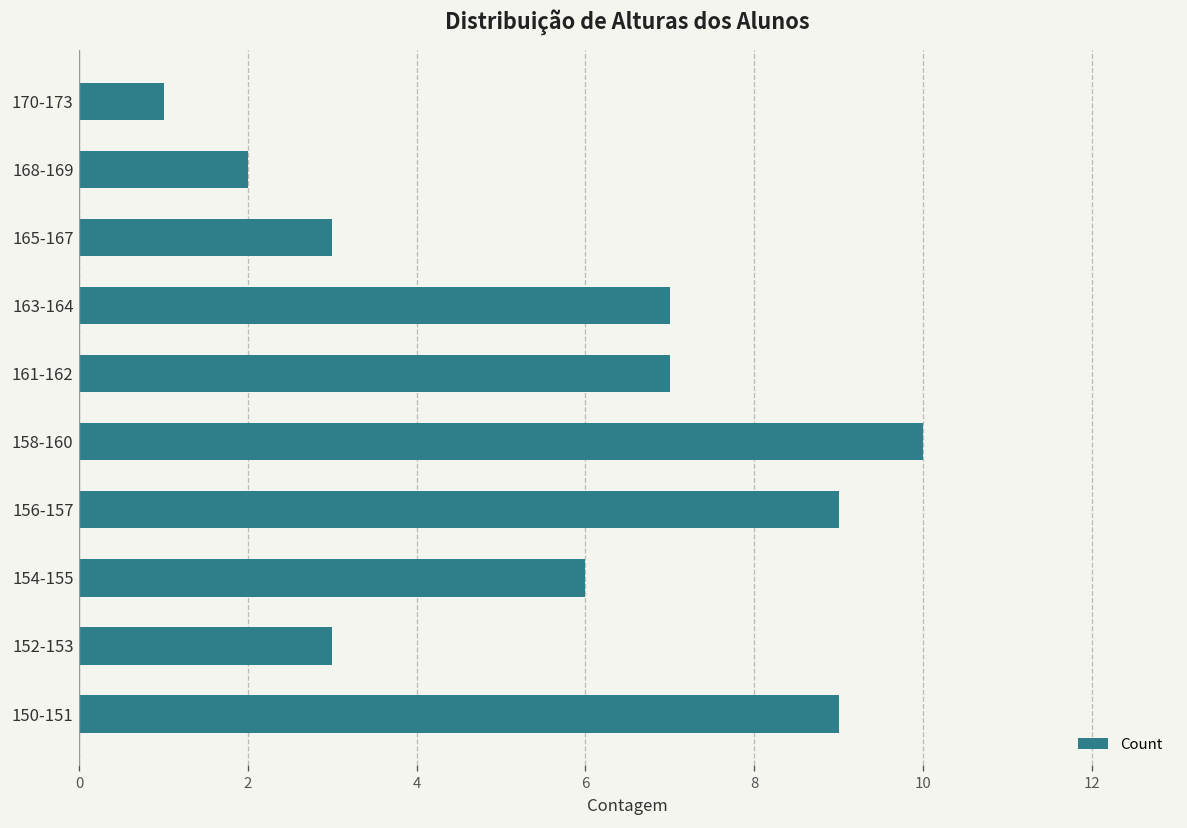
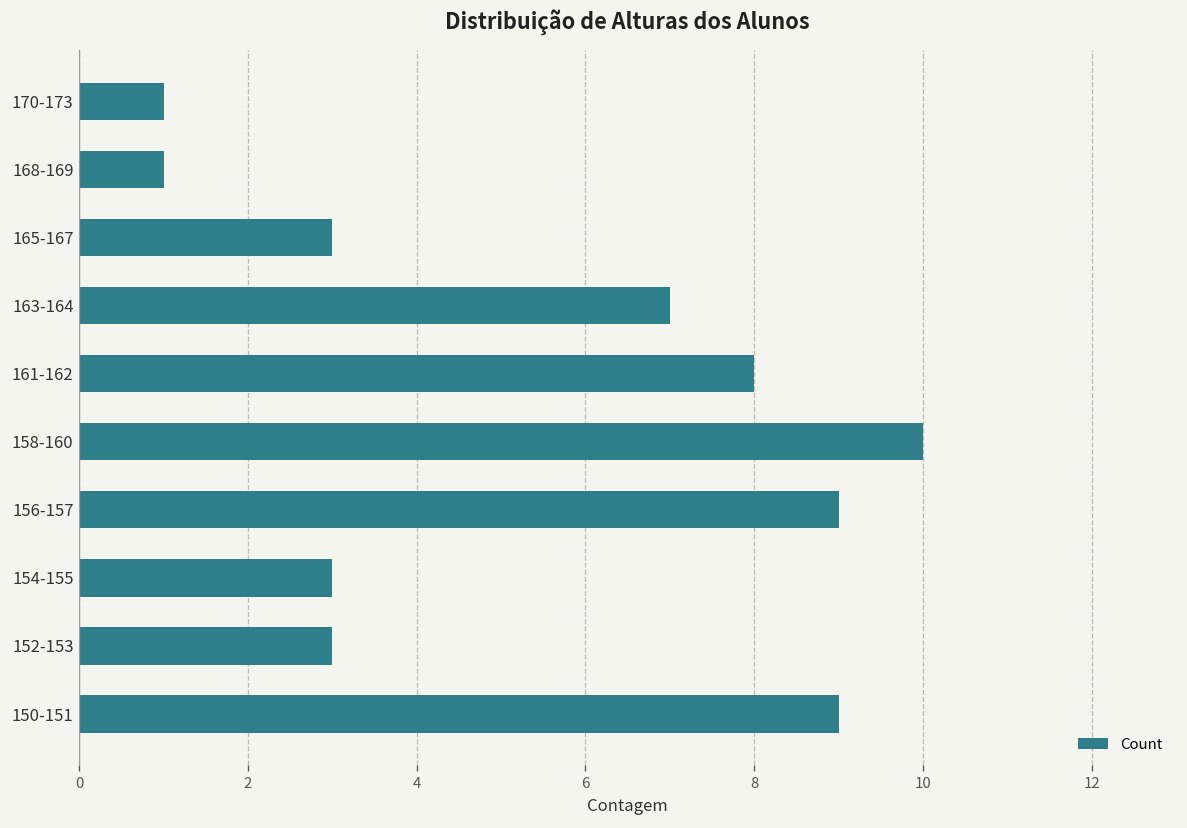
168-169: 2 -> 1
161-162: 7 -> 8
154-155: 6 -> 3
